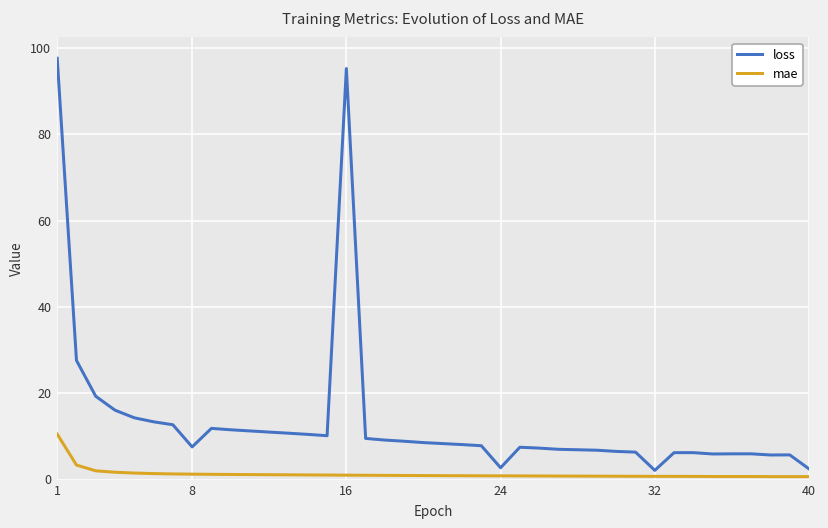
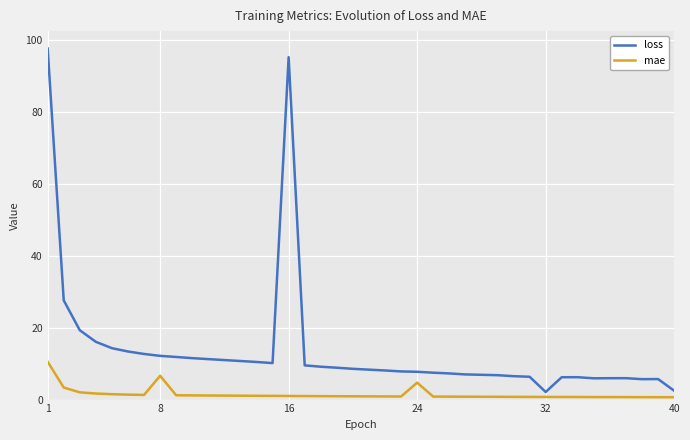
loss, 8: 8 -> 12
mae, 8: 1 -> 7
loss, 24: 3 -> 8
mae, 24: 1 -> 5
